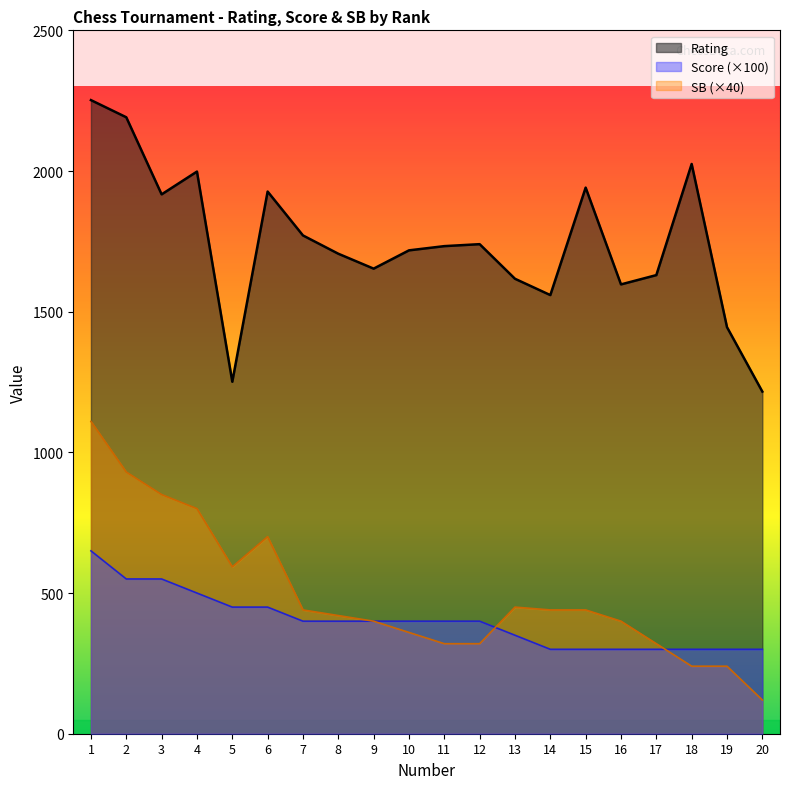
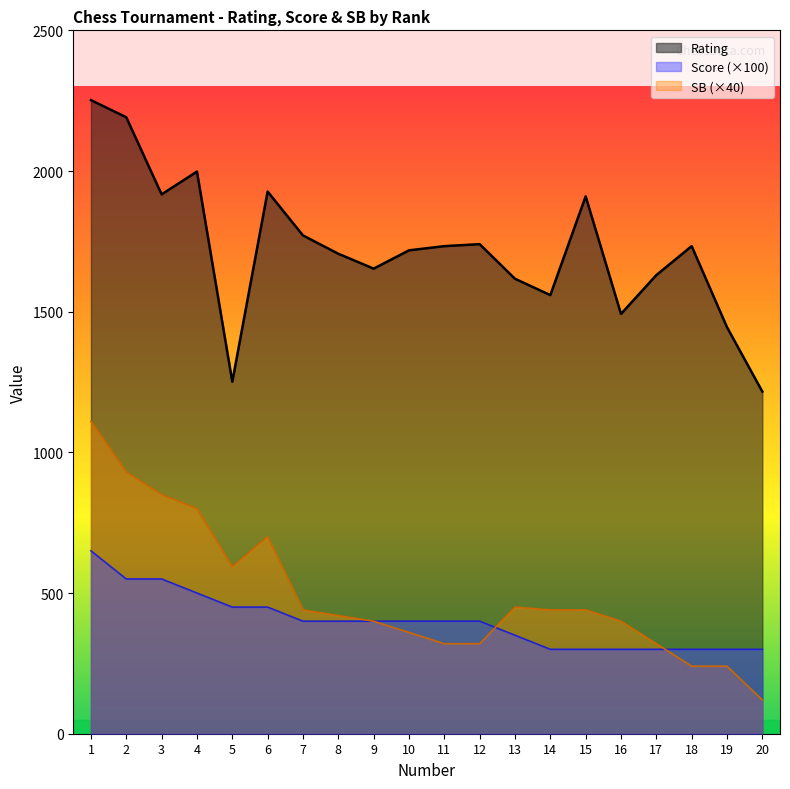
Rating, 15: 1940 -> 1910
Rating, 16: 1600 -> 1490
Rating, 18: 2030 -> 1730
